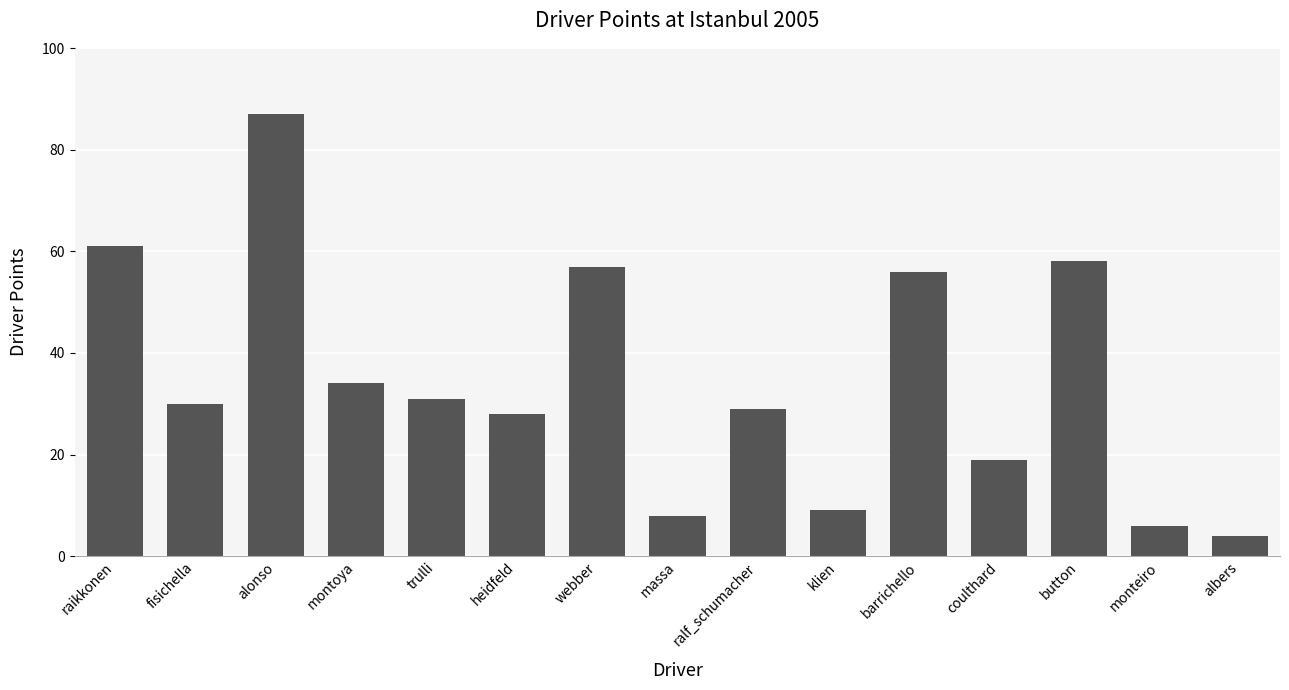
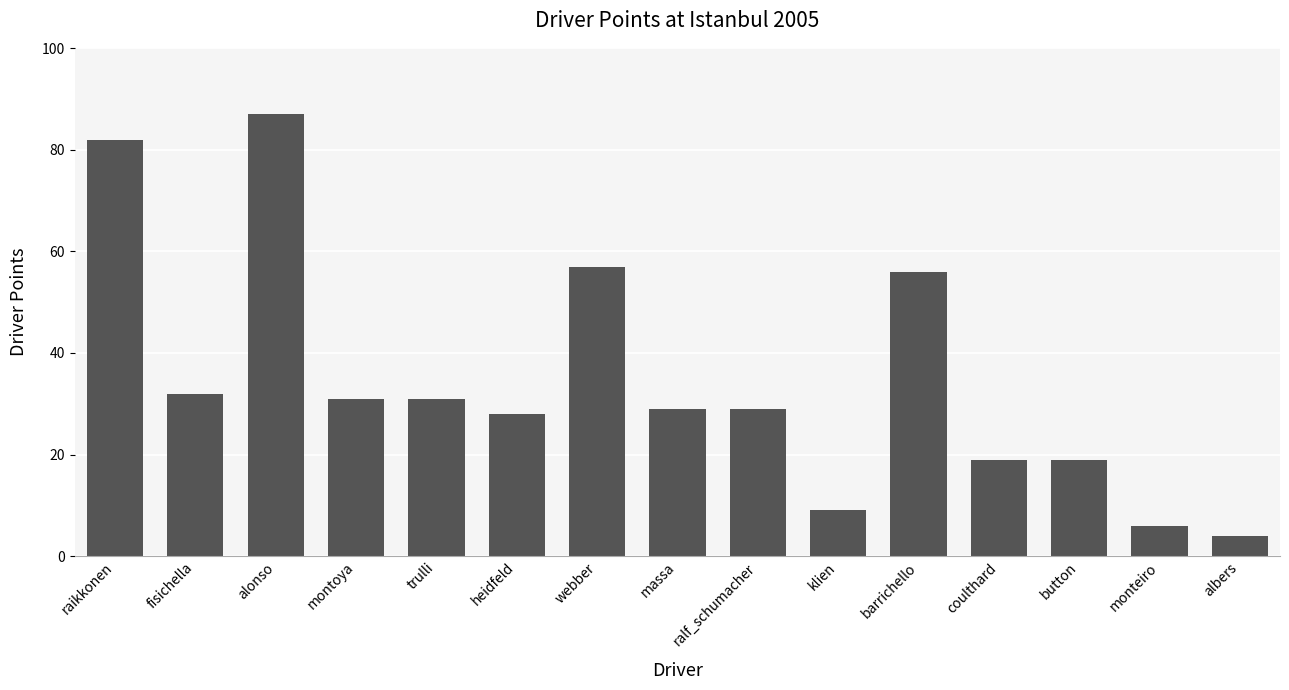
raikkonen: 61 -> 82
fisichella: 30 -> 32
montoya: 34 -> 31
massa: 8 -> 29
button: 58 -> 19
